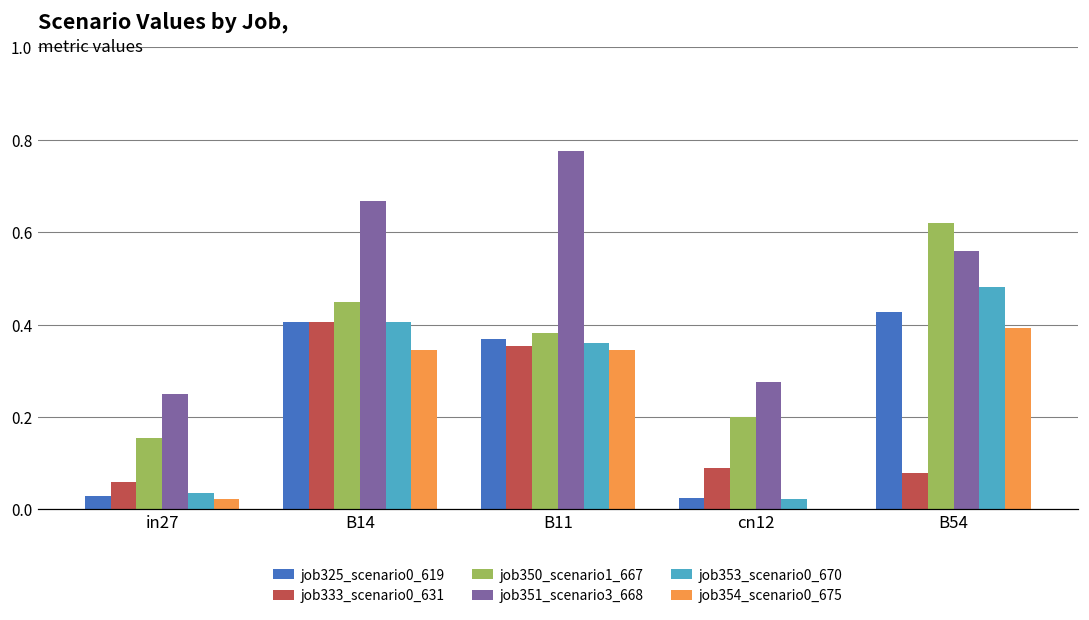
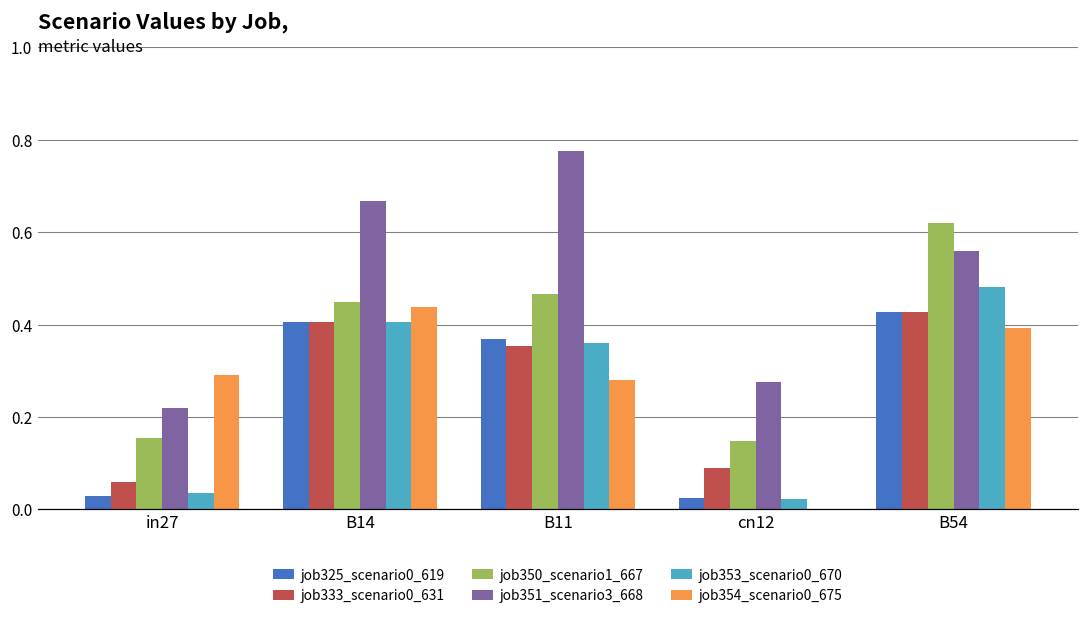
job351_scenario3_668, in27: 0.25 -> 0.22
job354_scenario0_675, in27: 0.02 -> 0.29
job354_scenario0_675, B14: 0.34 -> 0.44
job350_scenario1_667, B11: 0.38 -> 0.47
job354_scenario0_675, B11: 0.35 -> 0.28
job350_scenario1_667, cn12: 0.20 -> 0.15
job333_scenario0_631, B54: 0.08 -> 0.43
